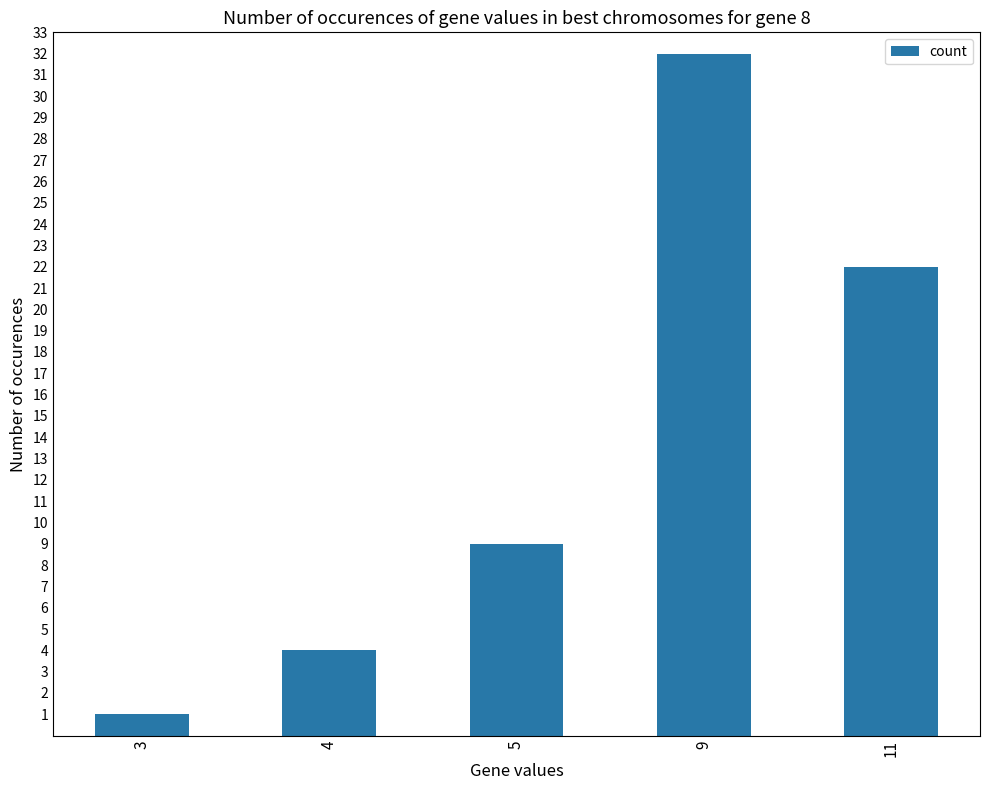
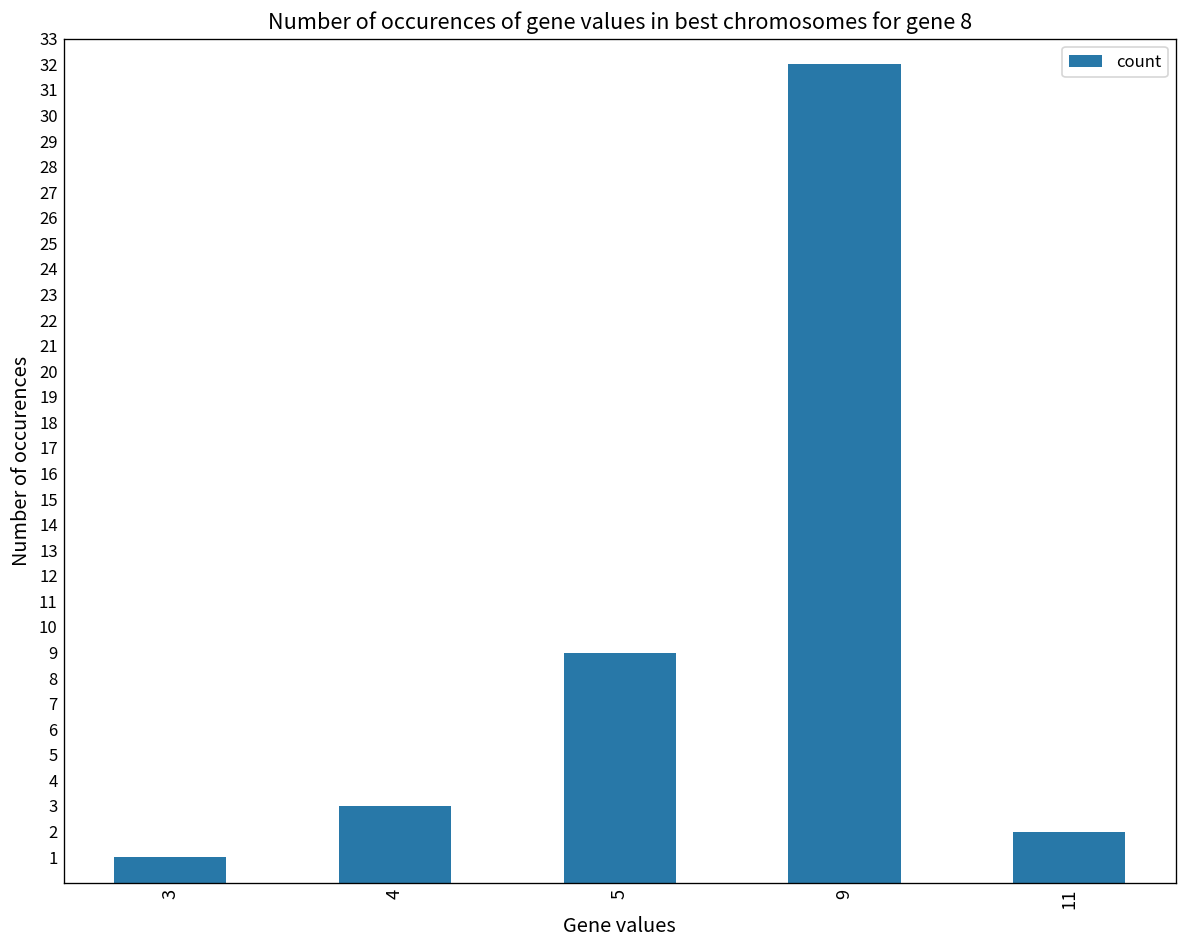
4: 4 -> 3
11: 22 -> 2
